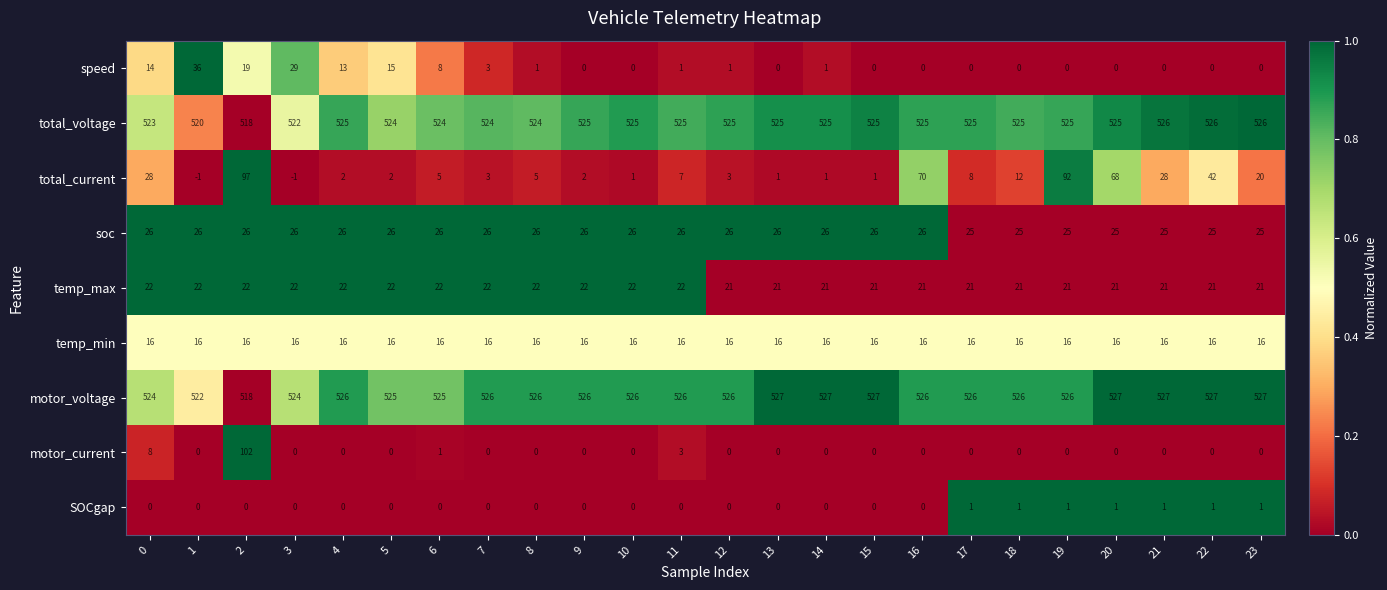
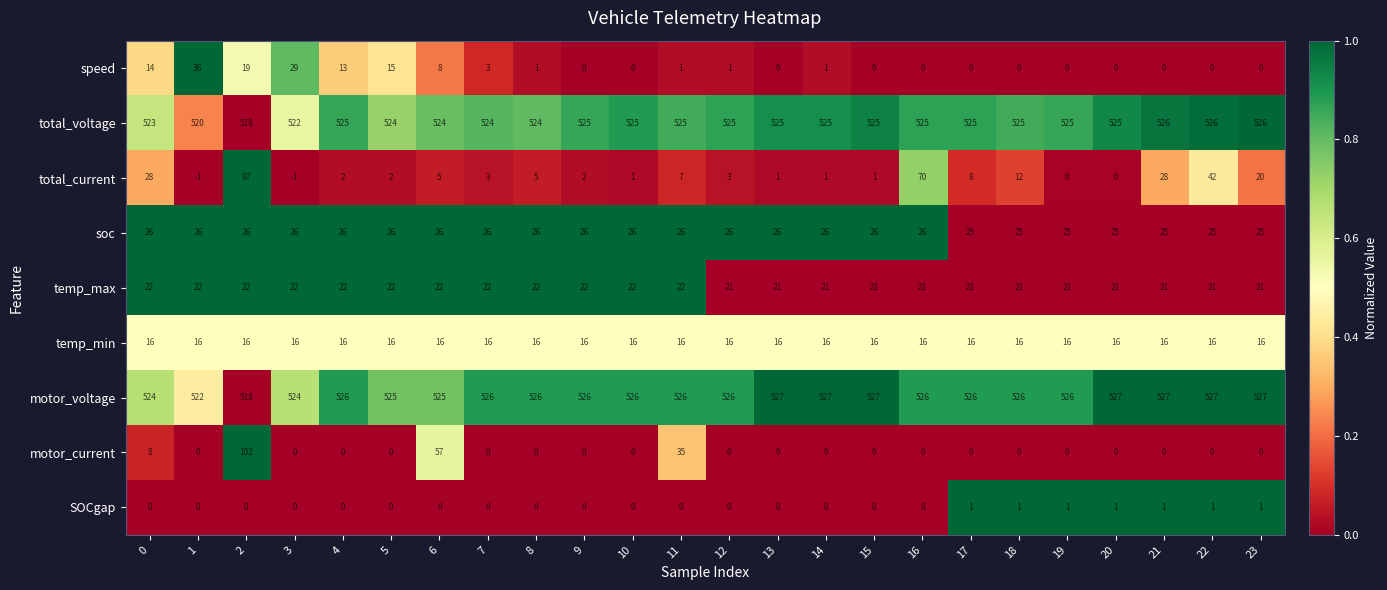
total_current, 19: 92 -> 0
total_current, 20: 68 -> 0
motor_current, 6: 1 -> 57
motor_current, 11: 3 -> 35
